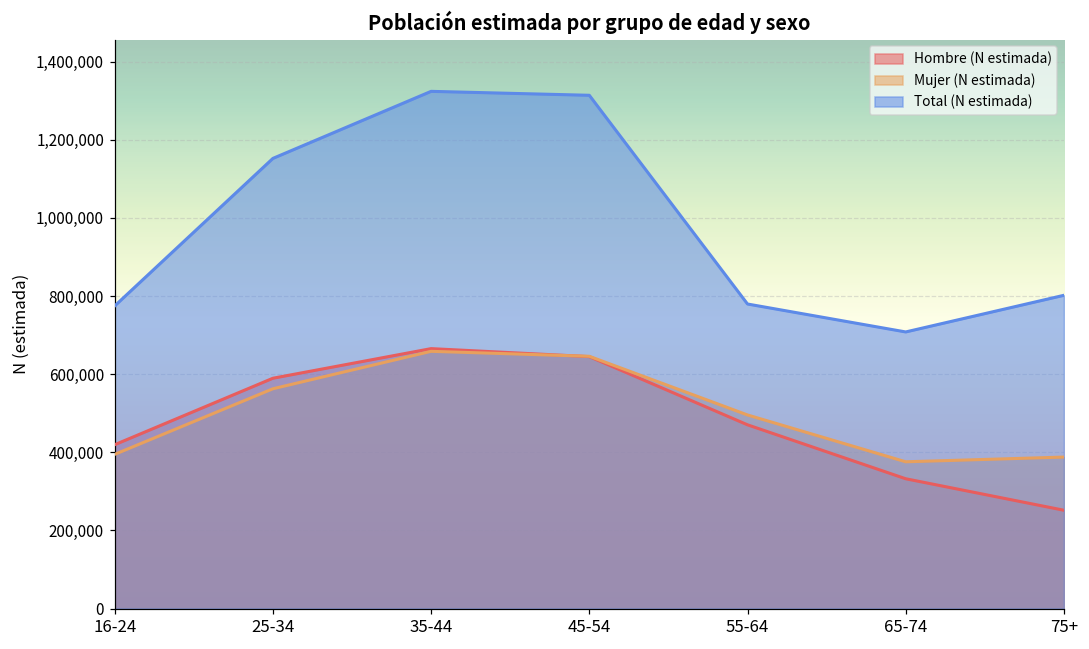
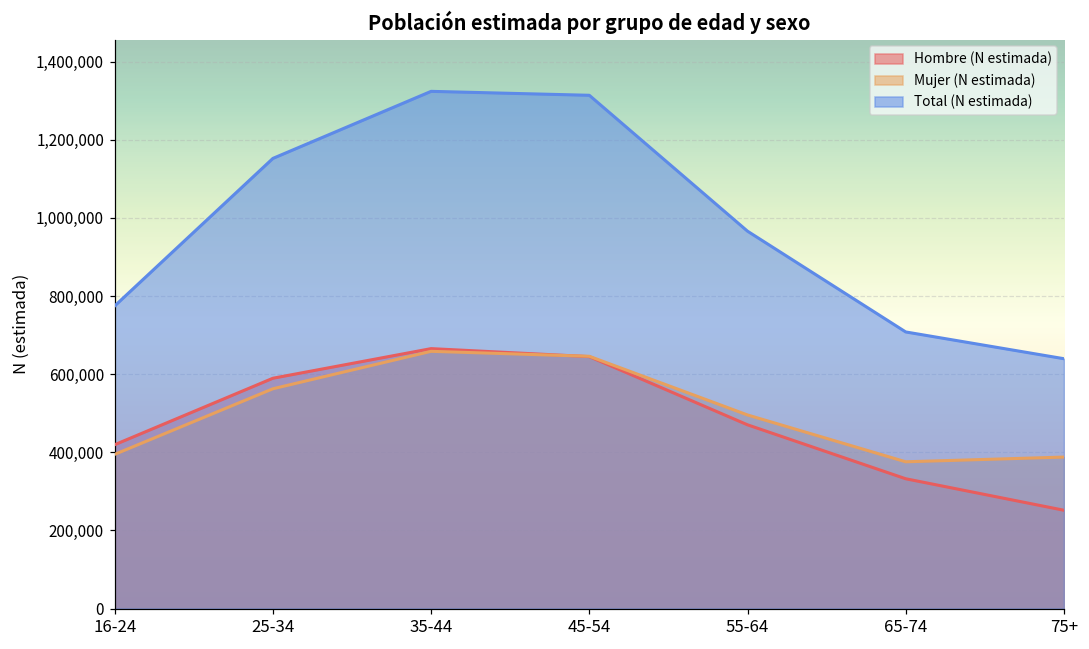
Total (N estimada), 55-64: 780,000 -> 970,000
Total (N estimada), 75+: 800,000 -> 640,000
